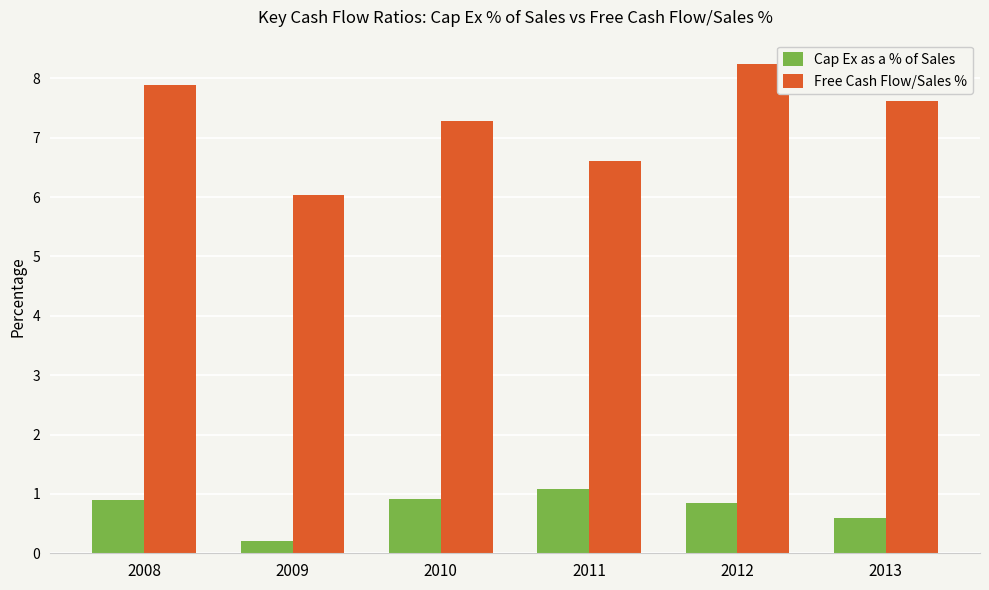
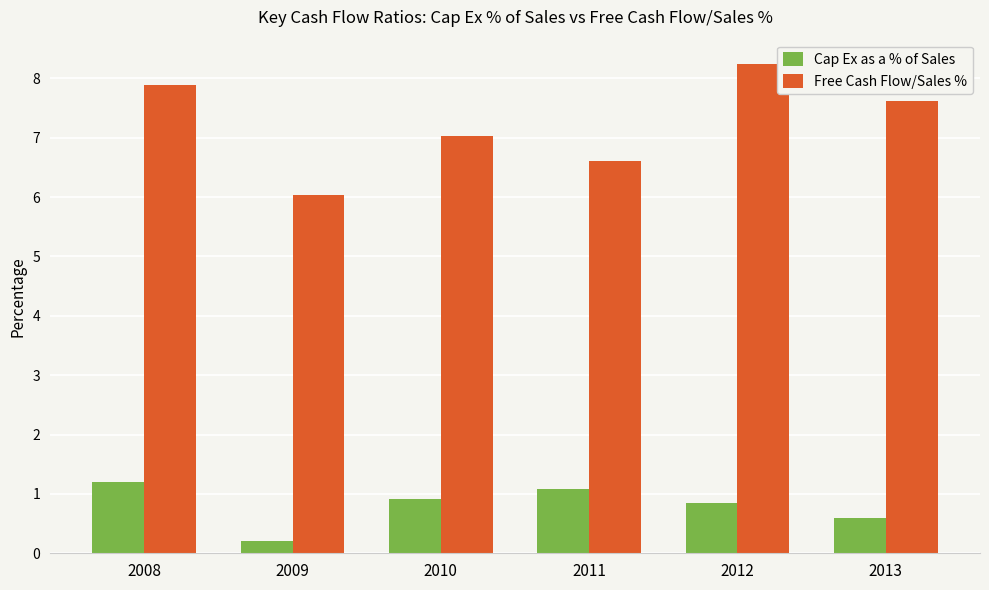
Cap Ex as a % of Sales, 2008: 0.9 -> 1.2
Free Cash Flow/Sales %, 2010: 7.3 -> 7.0
